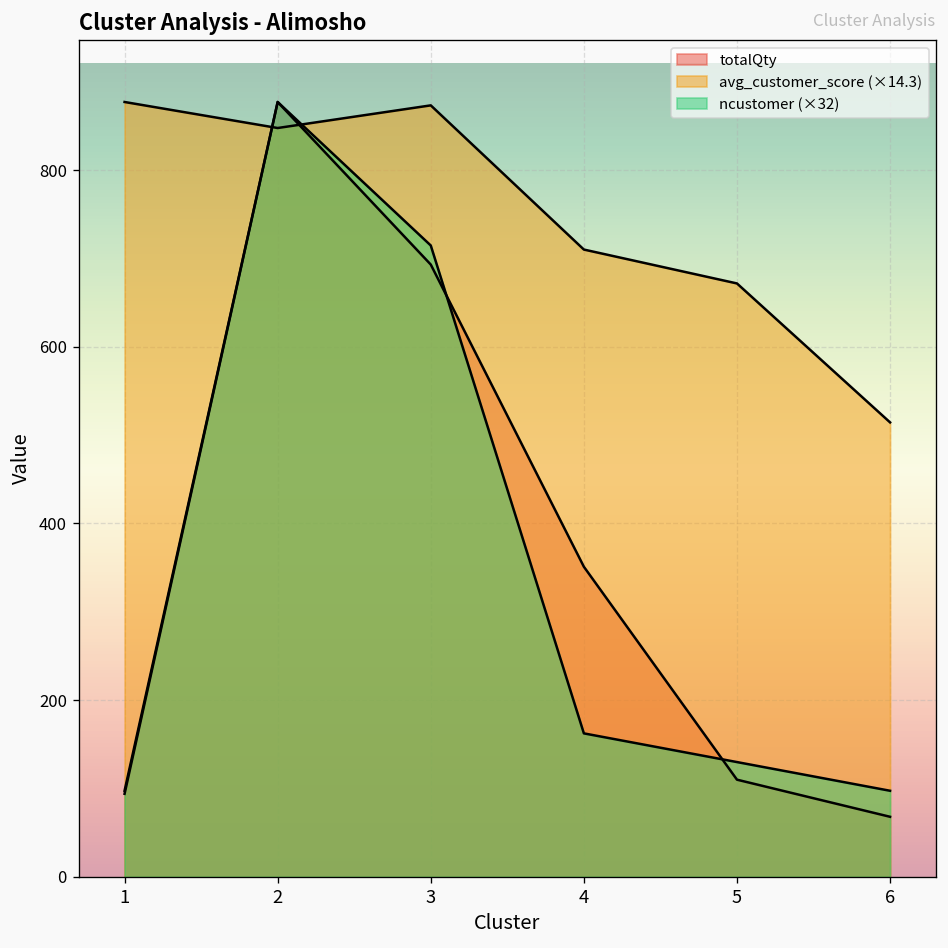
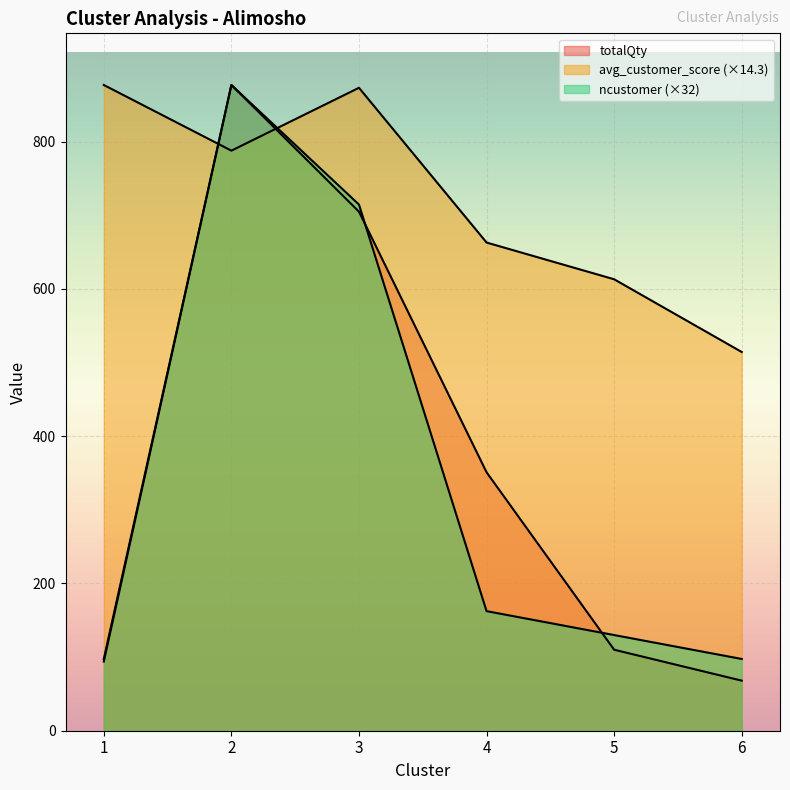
avg_customer_score (×14.3), 2: 850 -> 790
totalQty, 3: 690 -> 710
avg_customer_score (×14.3), 4: 710 -> 660
avg_customer_score (×14.3), 5: 670 -> 610
